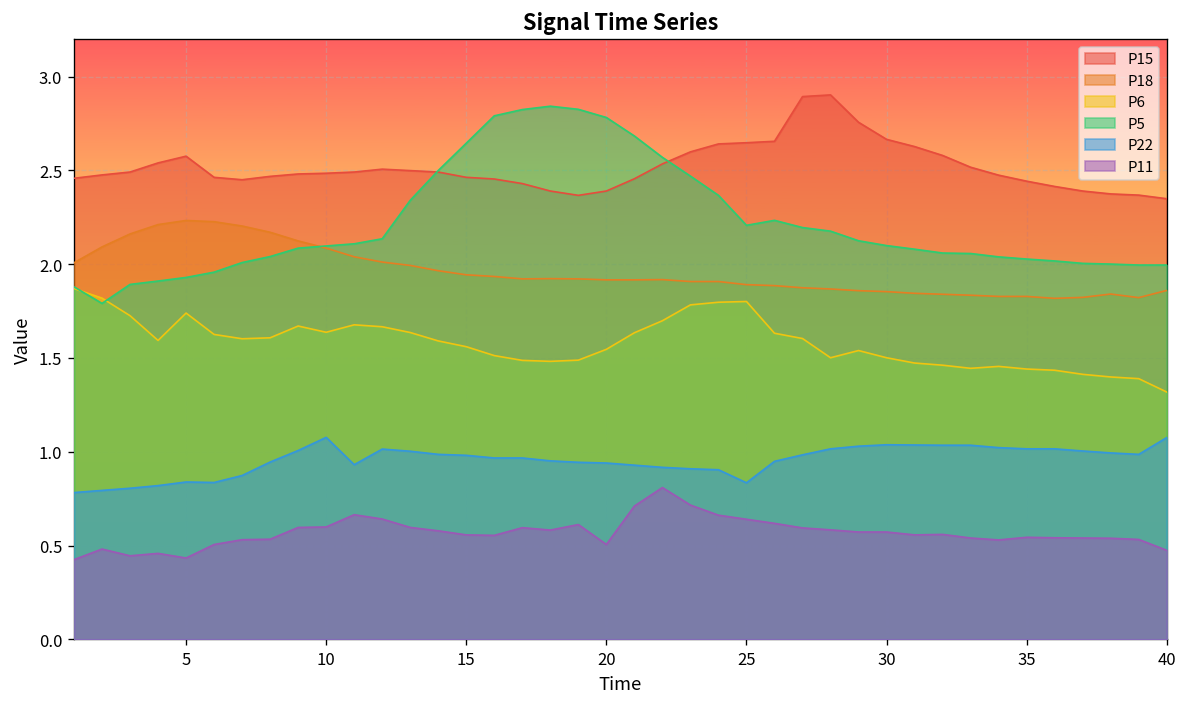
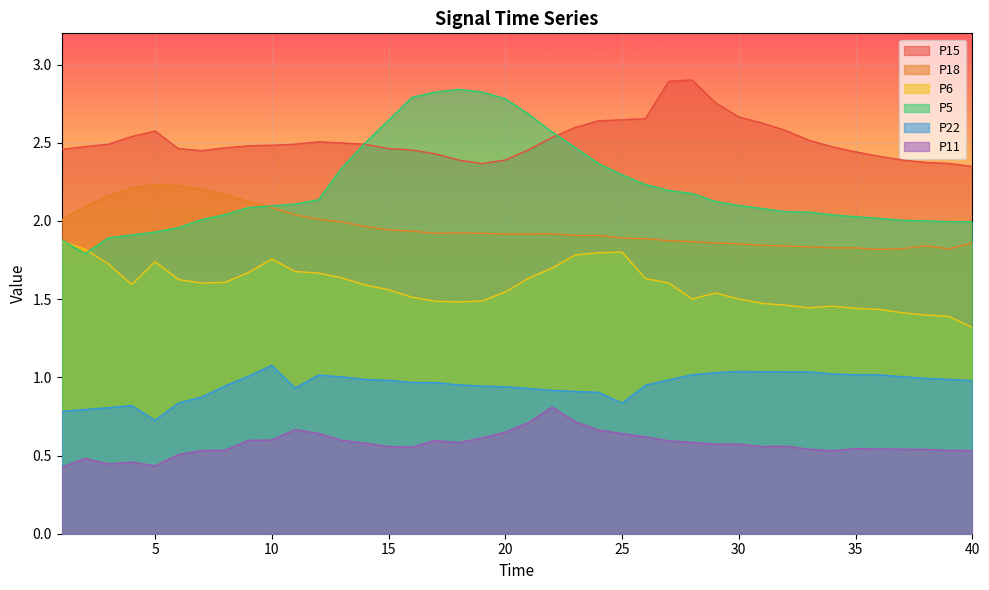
P22, 5: 0.84 -> 0.72
P6, 10: 1.64 -> 1.76
P11, 20: 0.51 -> 0.65
P5, 25: 2.21 -> 2.30
P22, 40: 1.08 -> 0.98
P11, 40: 0.48 -> 0.53
